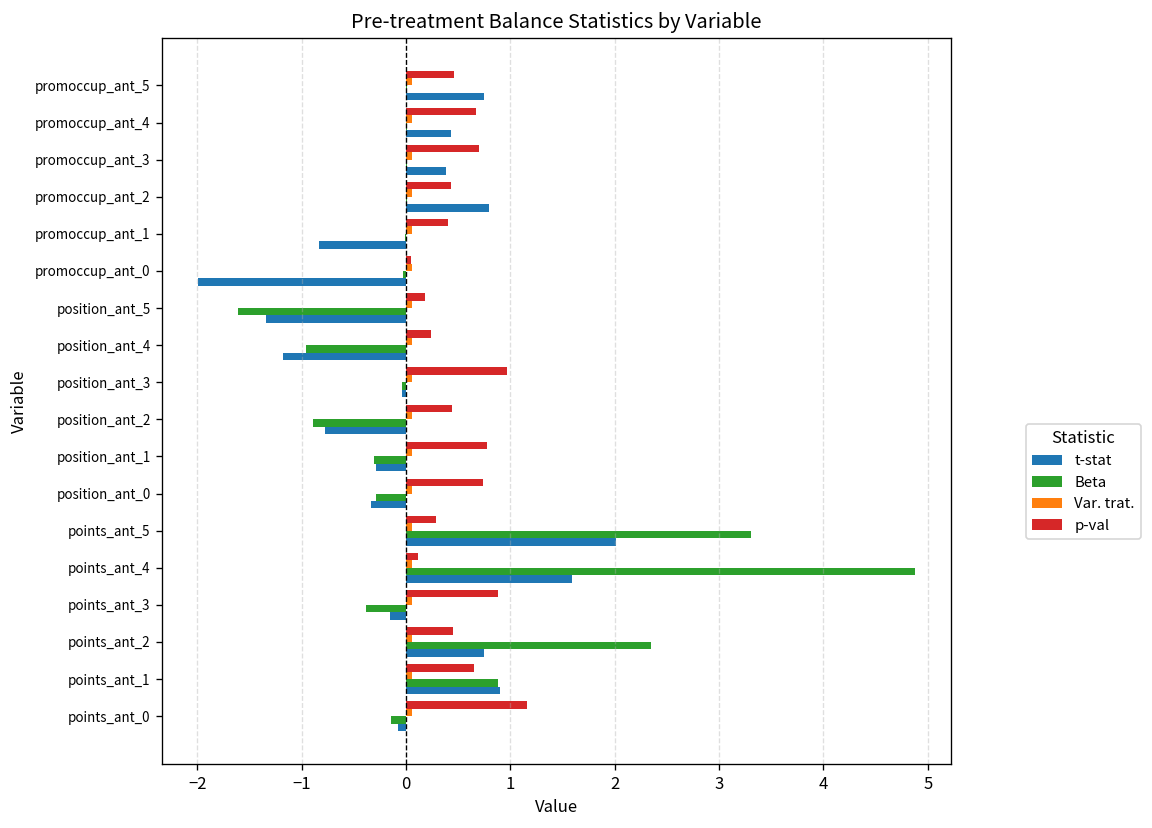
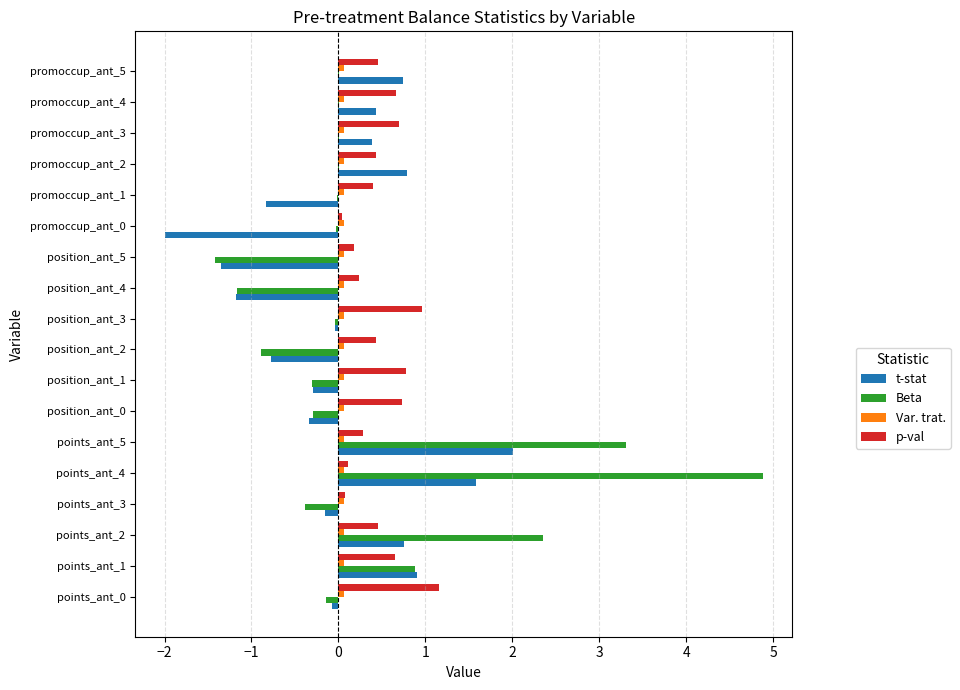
Beta, position_ant_5: -1.6 -> -1.4
Beta, position_ant_4: -1.0 -> -1.2
p-val, points_ant_3: 0.9 -> 0.1
